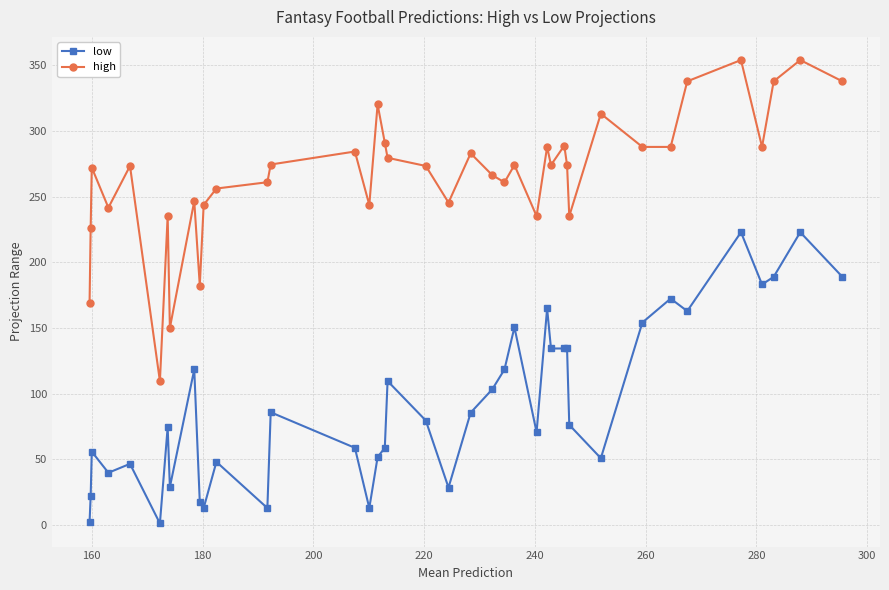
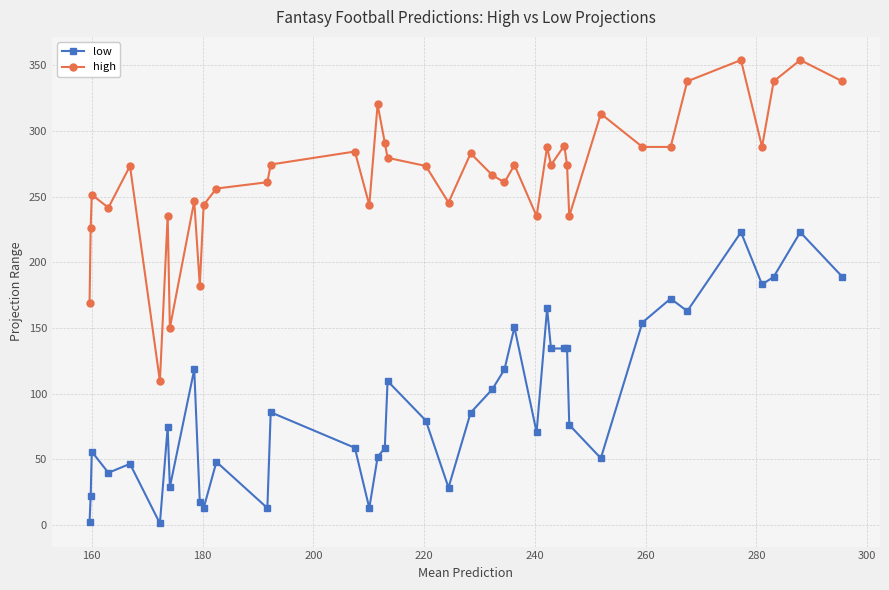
high, 160: 272 -> 252
